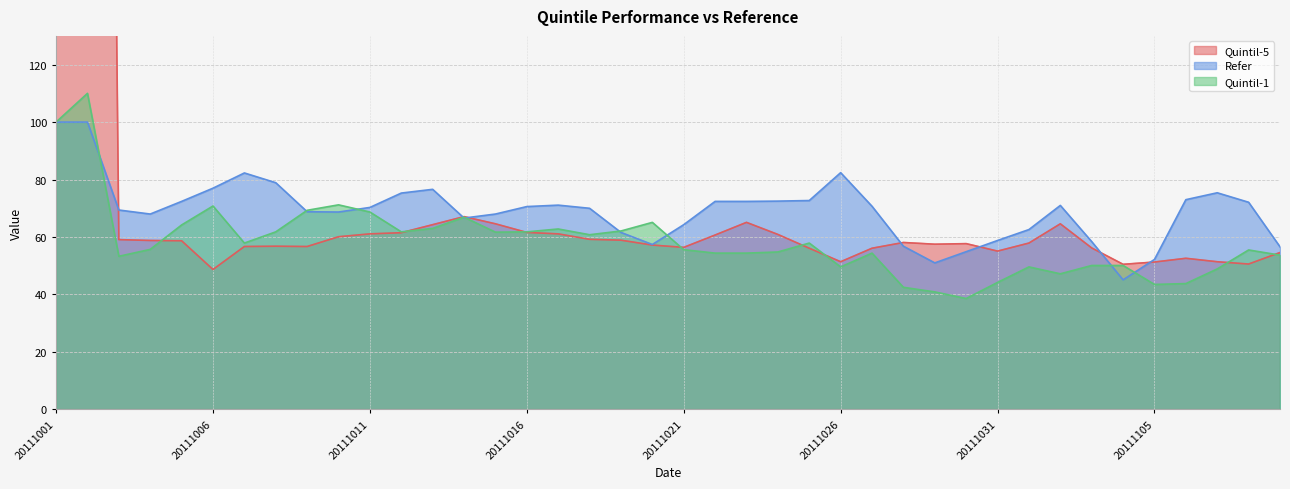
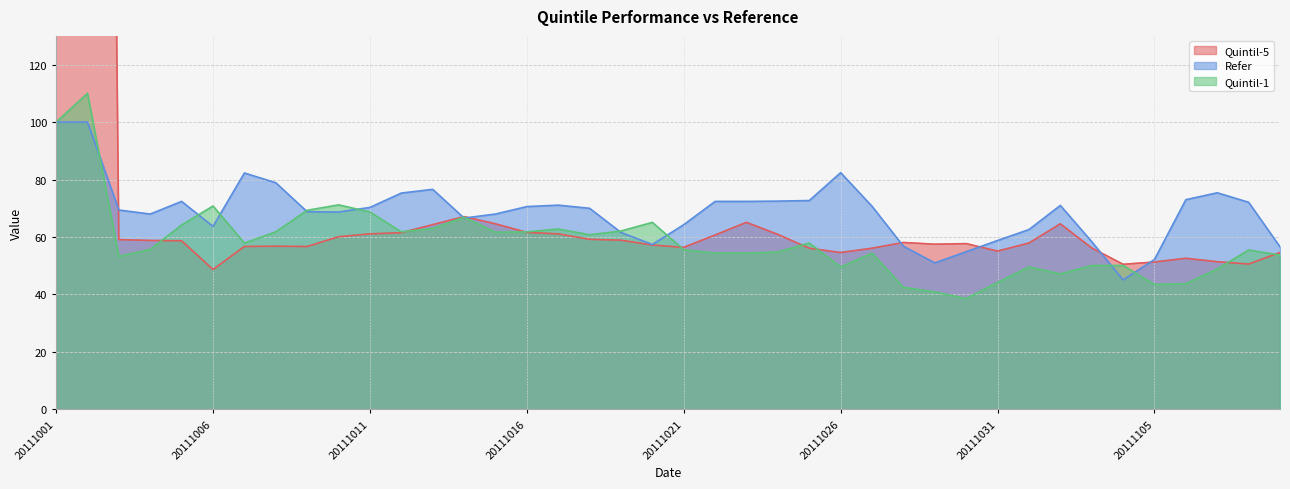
Refer, 20111006: 77 -> 64
Quintil-5, 20111026: 51 -> 55
